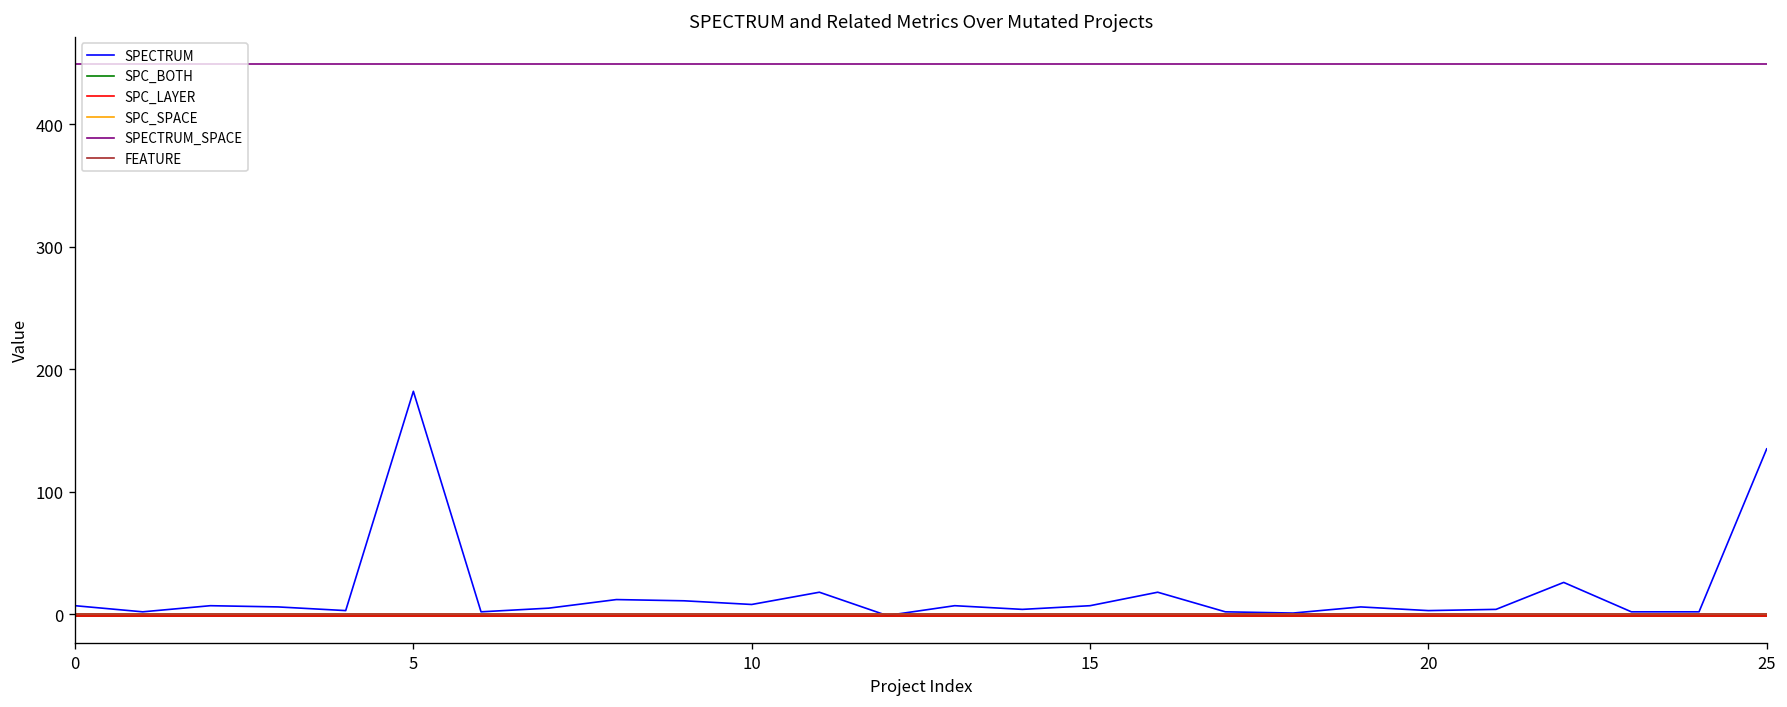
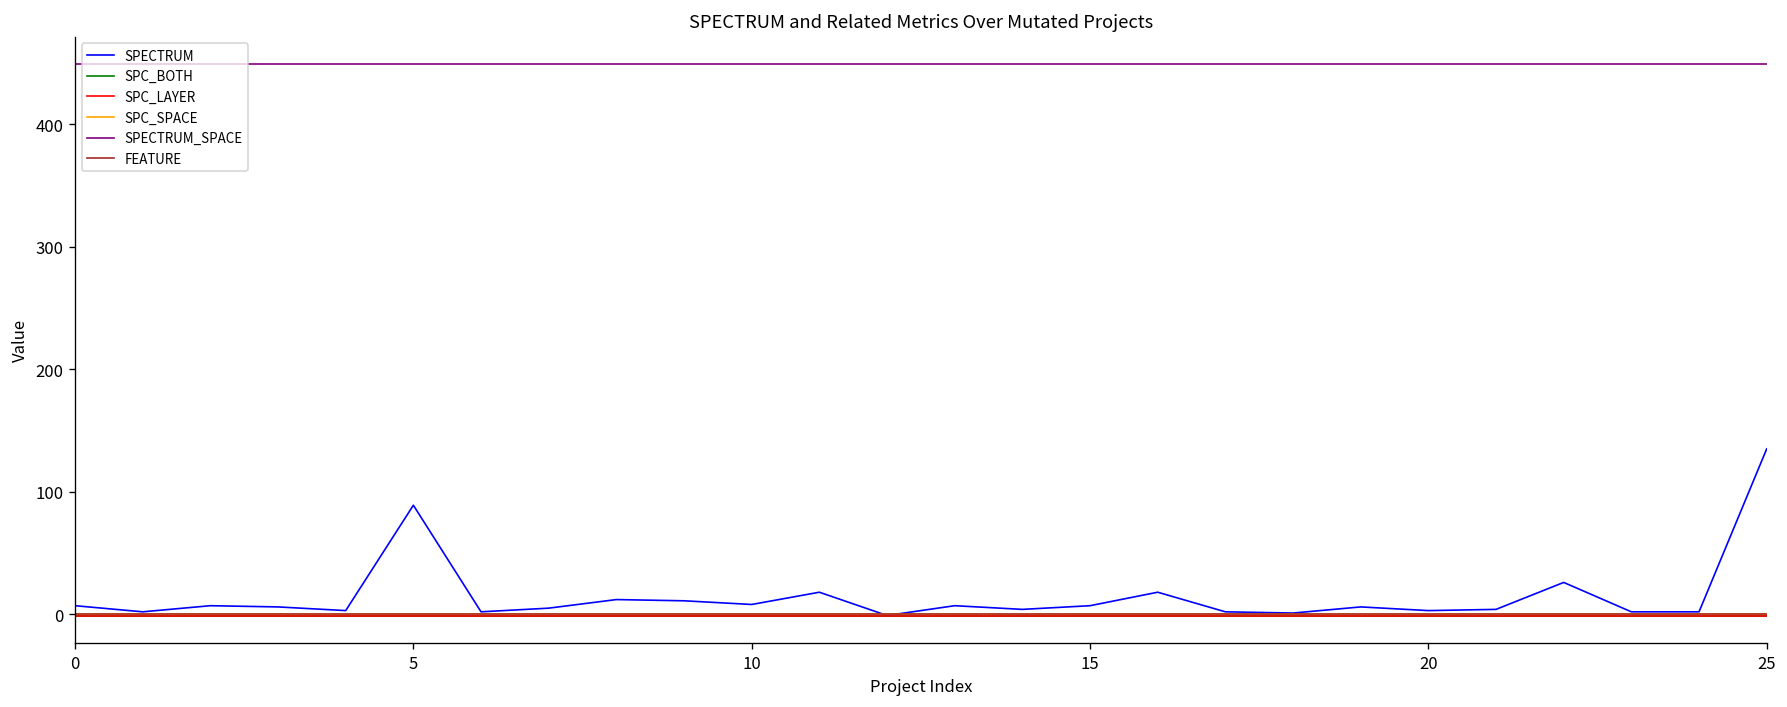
SPECTRUM, 5: 182 -> 89
